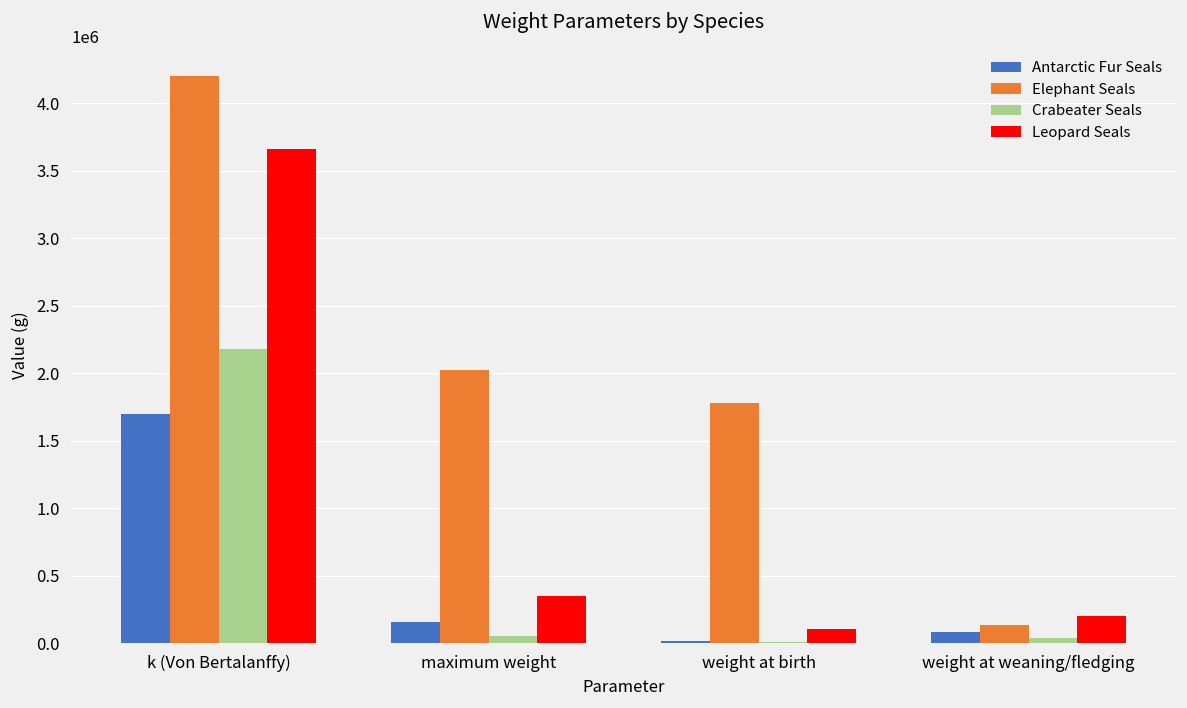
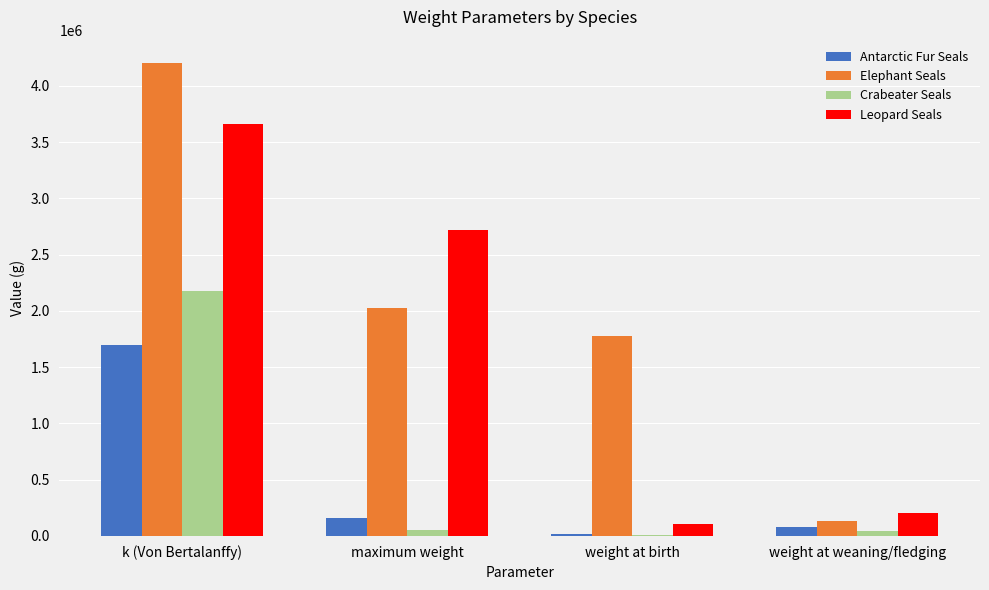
Leopard Seals, maximum weight: 350000 -> 2720000
